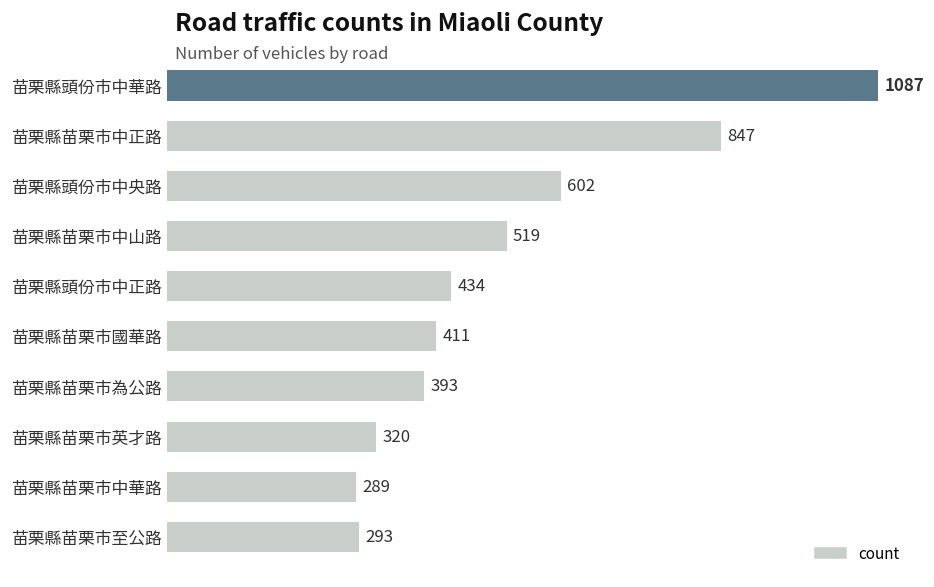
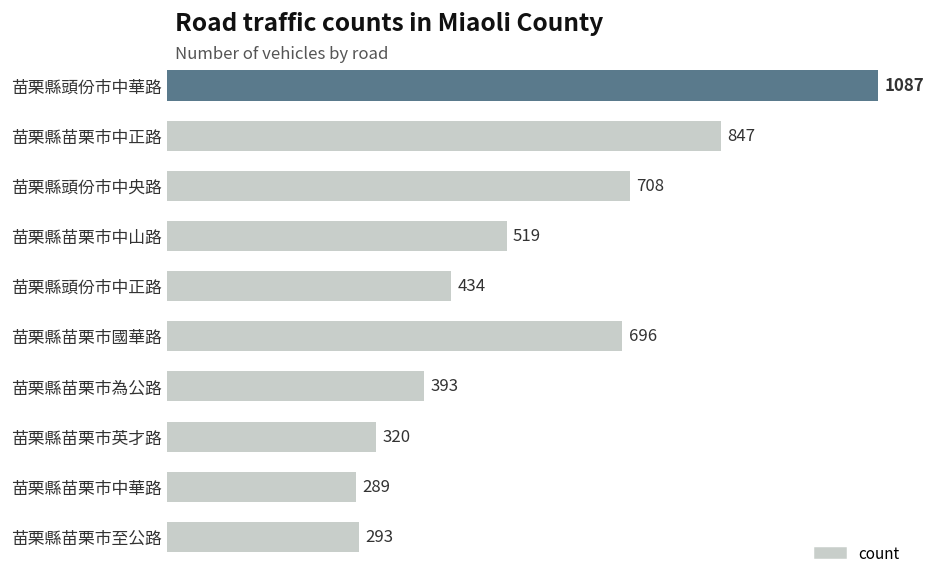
苗栗縣頭份市中央路: 602 -> 708
苗栗縣苗栗市國華路: 411 -> 696
